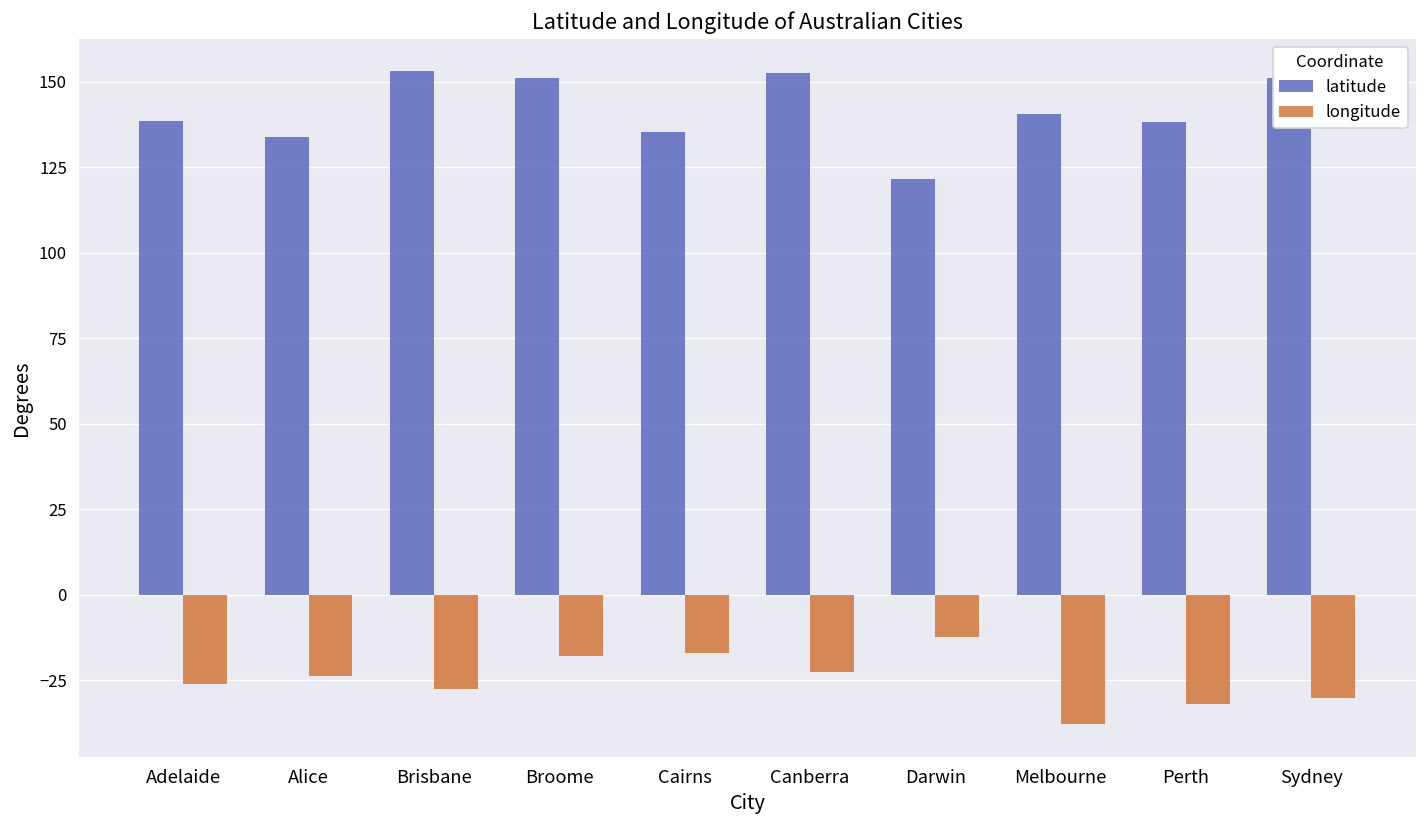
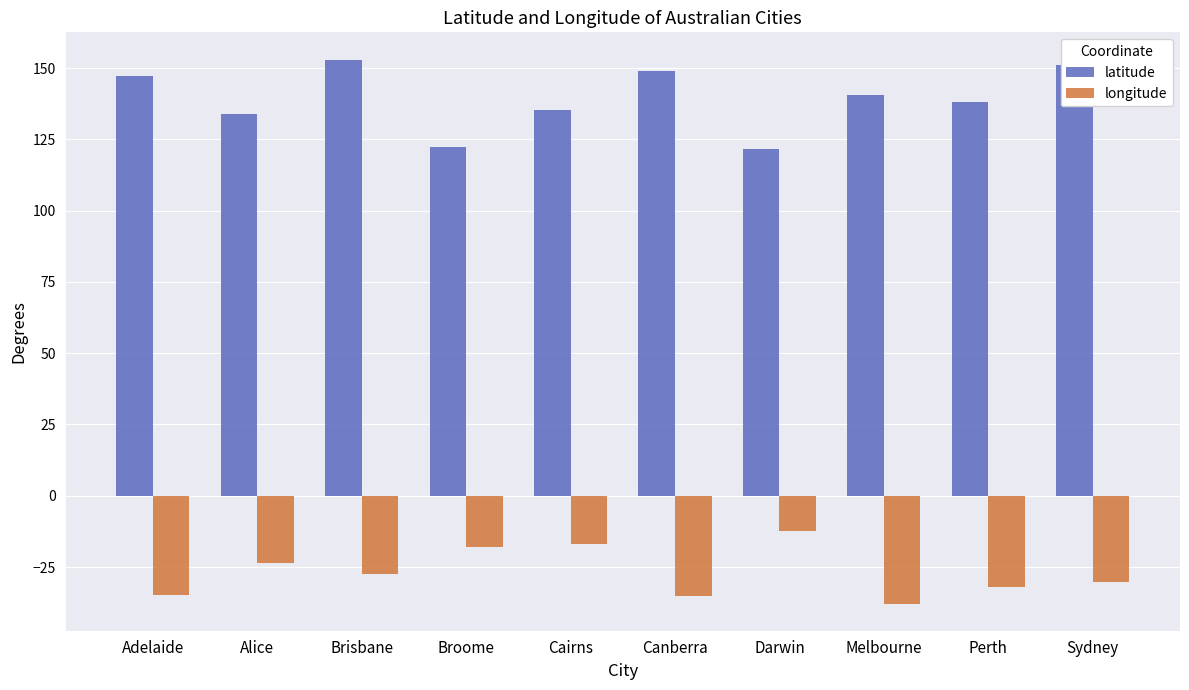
latitude, Adelaide: 139 -> 147
longitude, Adelaide: -26 -> -35
latitude, Broome: 151 -> 122
latitude, Canberra: 153 -> 149
longitude, Canberra: -23 -> -35
